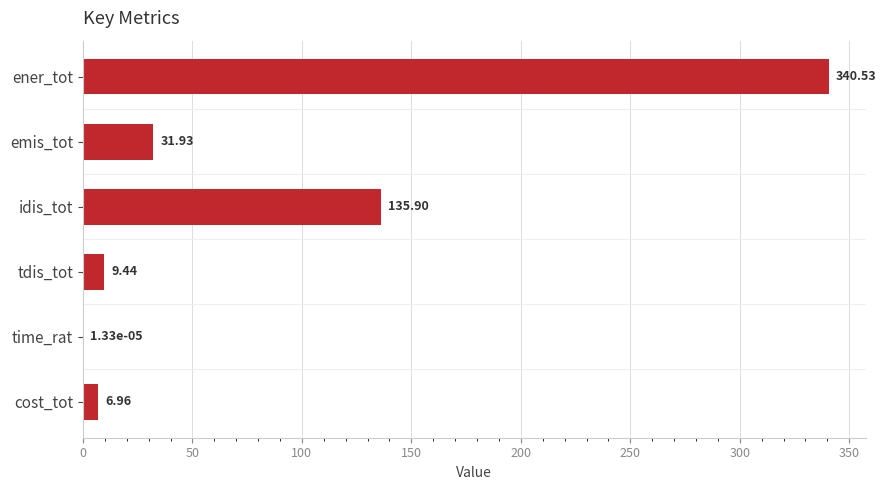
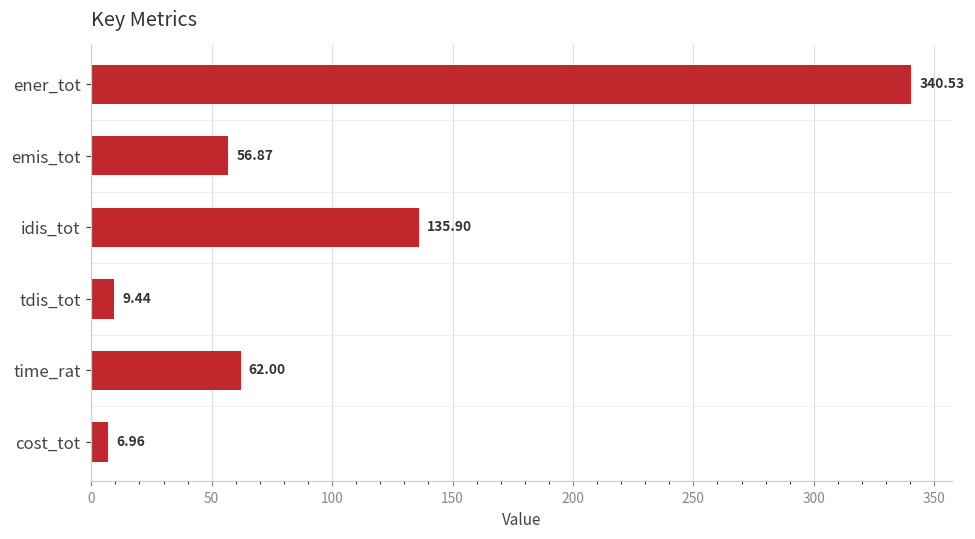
emis_tot: 31.93 -> 56.87
time_rat: 1.33e-05 -> 62.00
